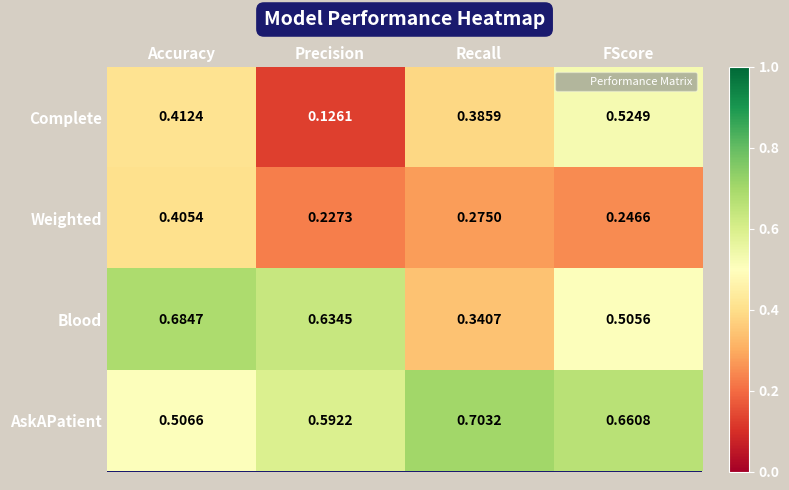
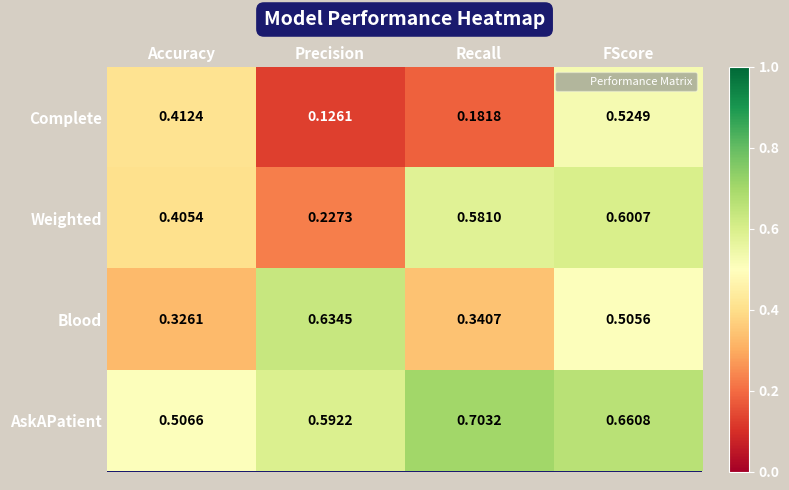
Complete, Recall: 0.3859 -> 0.1818
Weighted, Recall: 0.2750 -> 0.5810
Weighted, FScore: 0.2466 -> 0.6007
Blood, Accuracy: 0.6847 -> 0.3261
